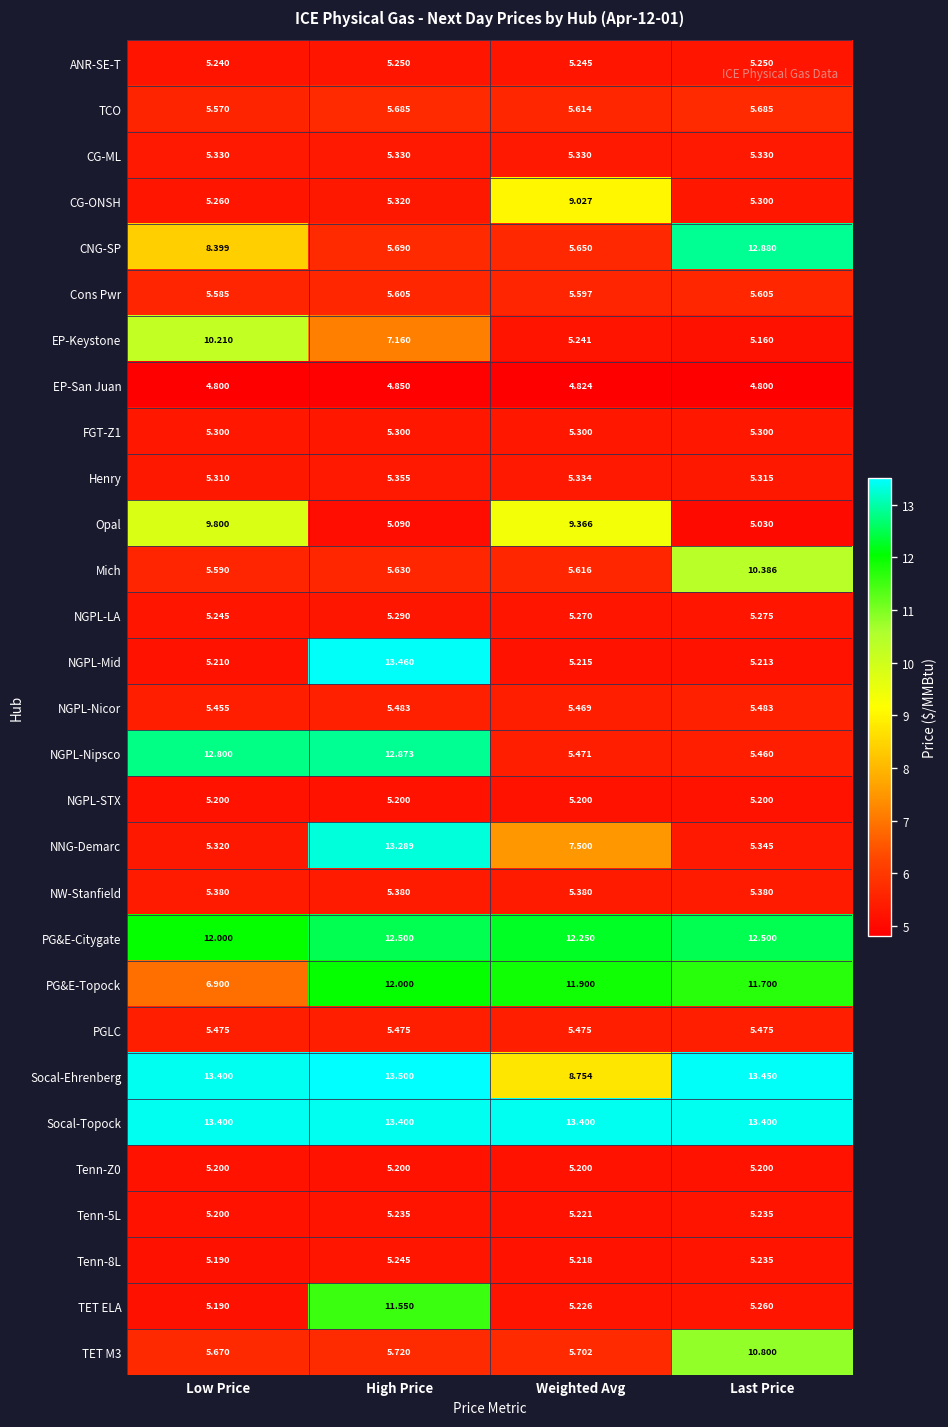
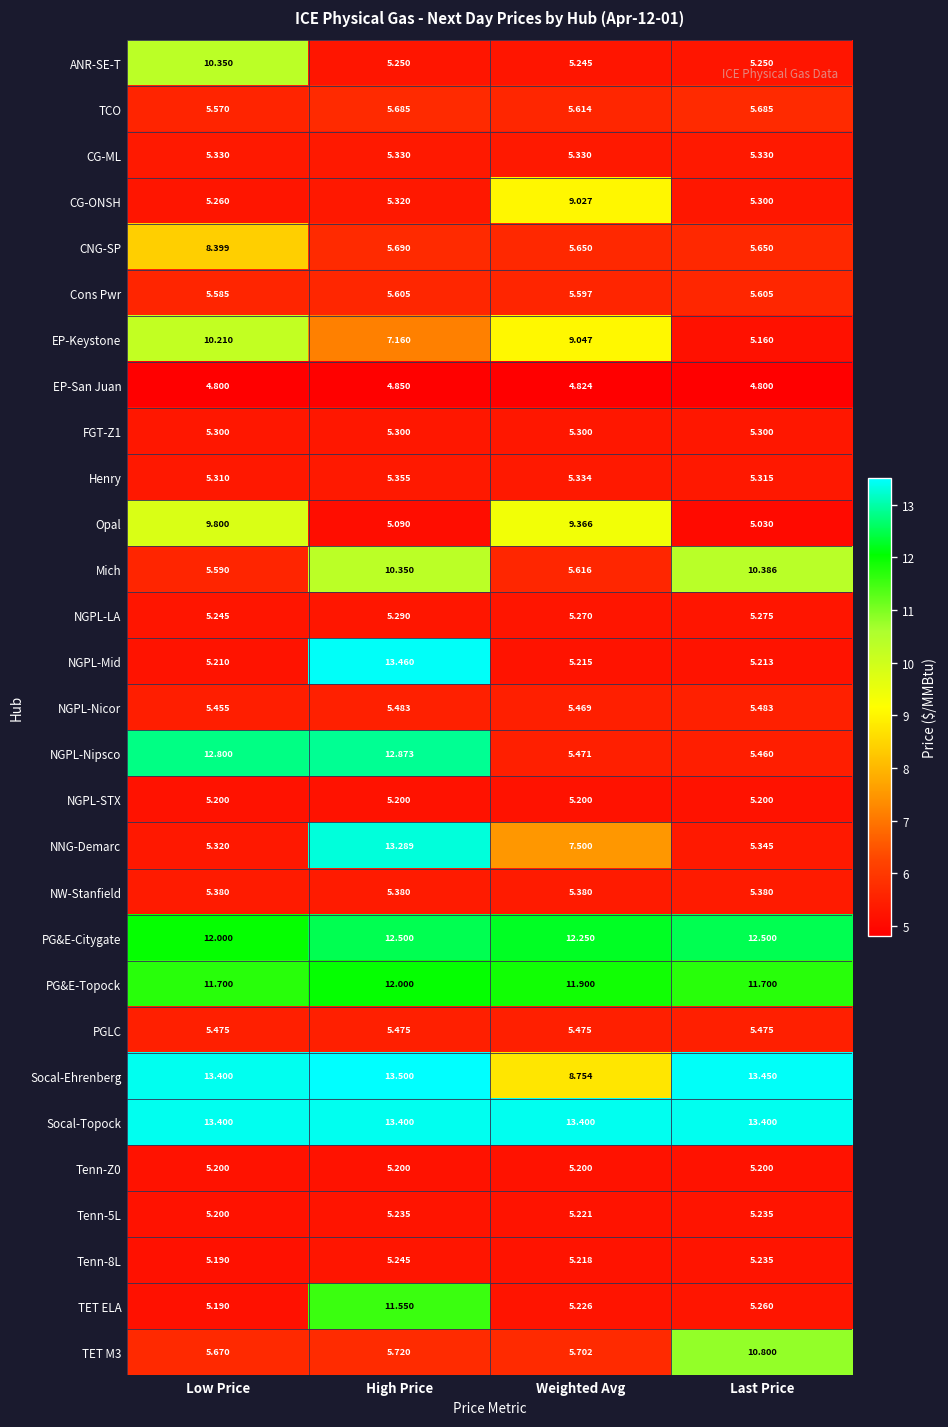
ANR-SE-T, Low Price: 5.240 -> 10.350
CNG-SP, Last Price: 12.880 -> 5.650
EP-Keystone, Weighted Avg: 5.241 -> 9.047
Mich, High Price: 5.630 -> 10.350
PG&E-Topock, Low Price: 6.900 -> 11.700
